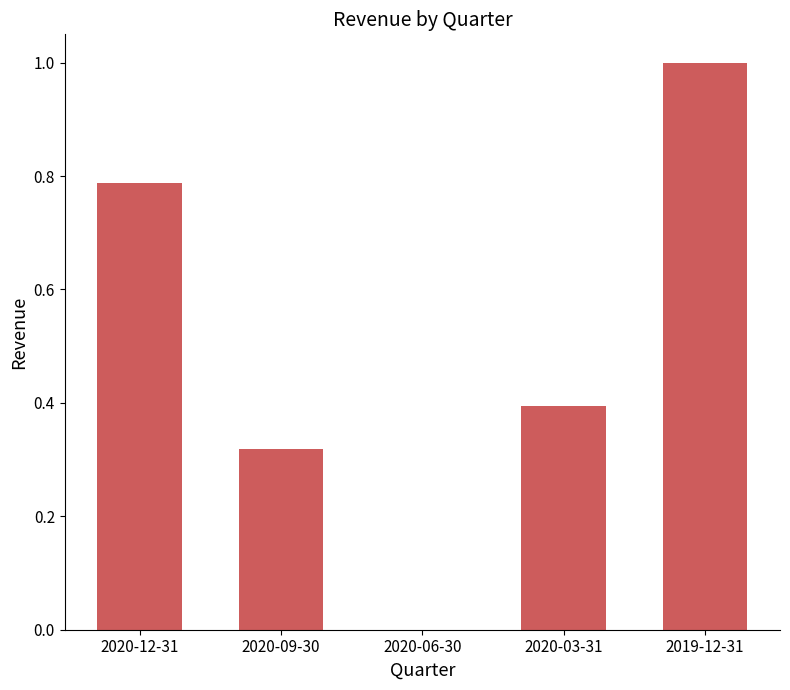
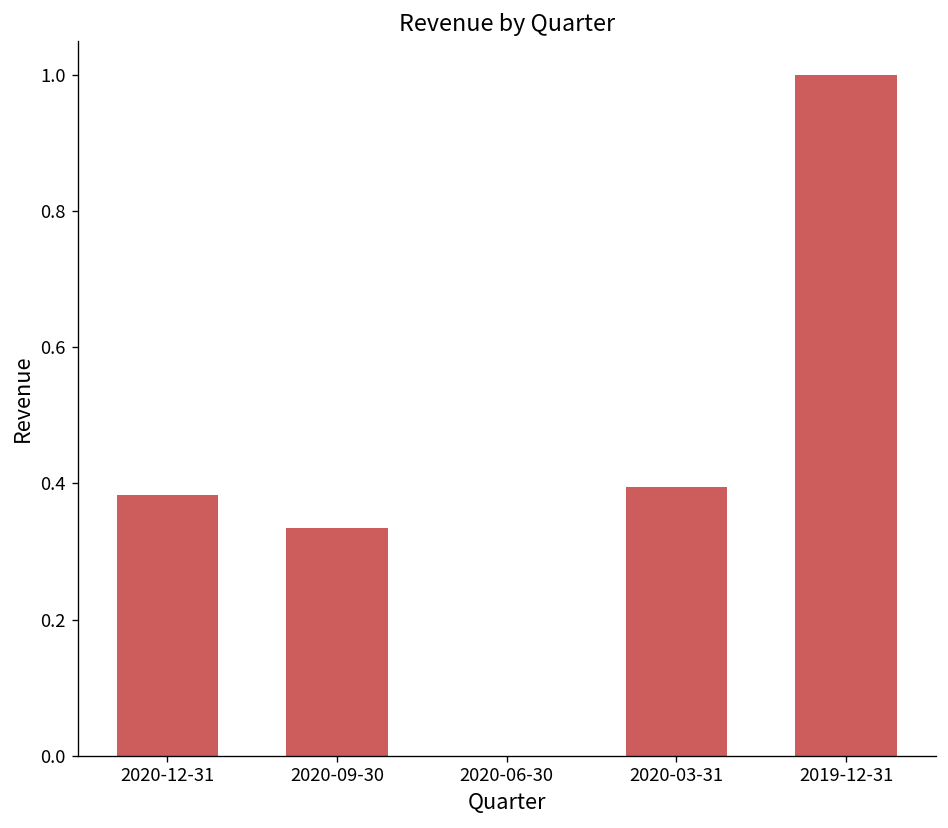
2020-12-31: 0.79 -> 0.38
2020-09-30: 0.32 -> 0.33
